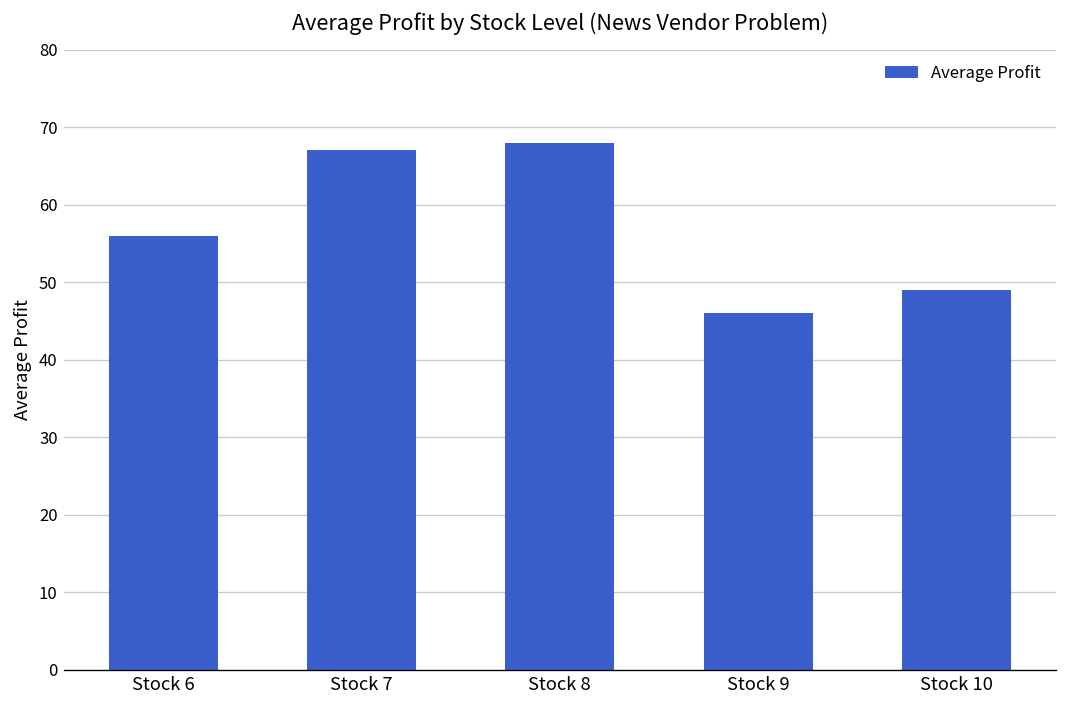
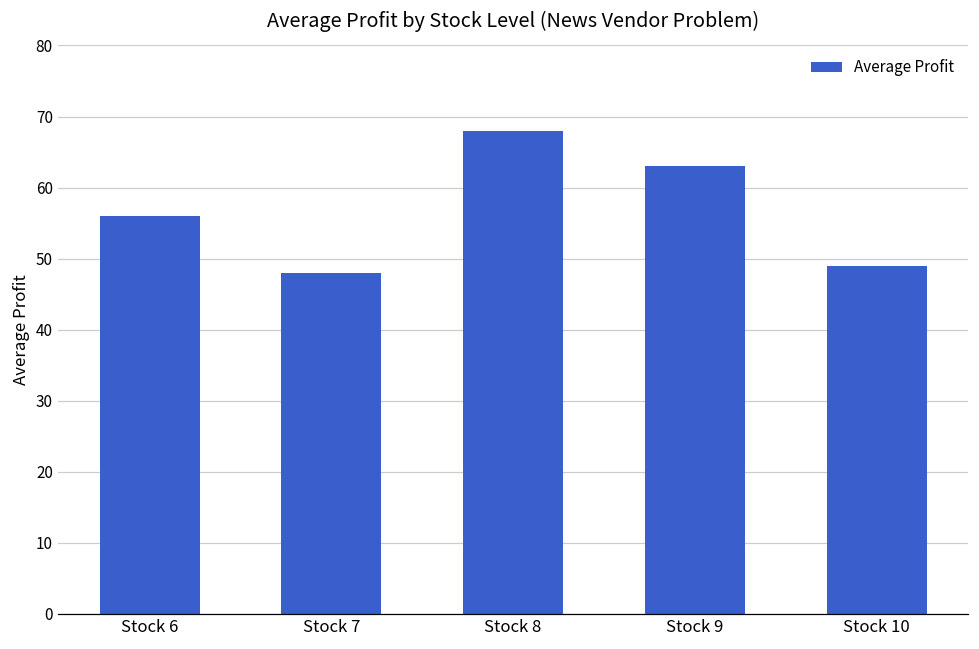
Stock 7: 67 -> 48
Stock 9: 46 -> 63
